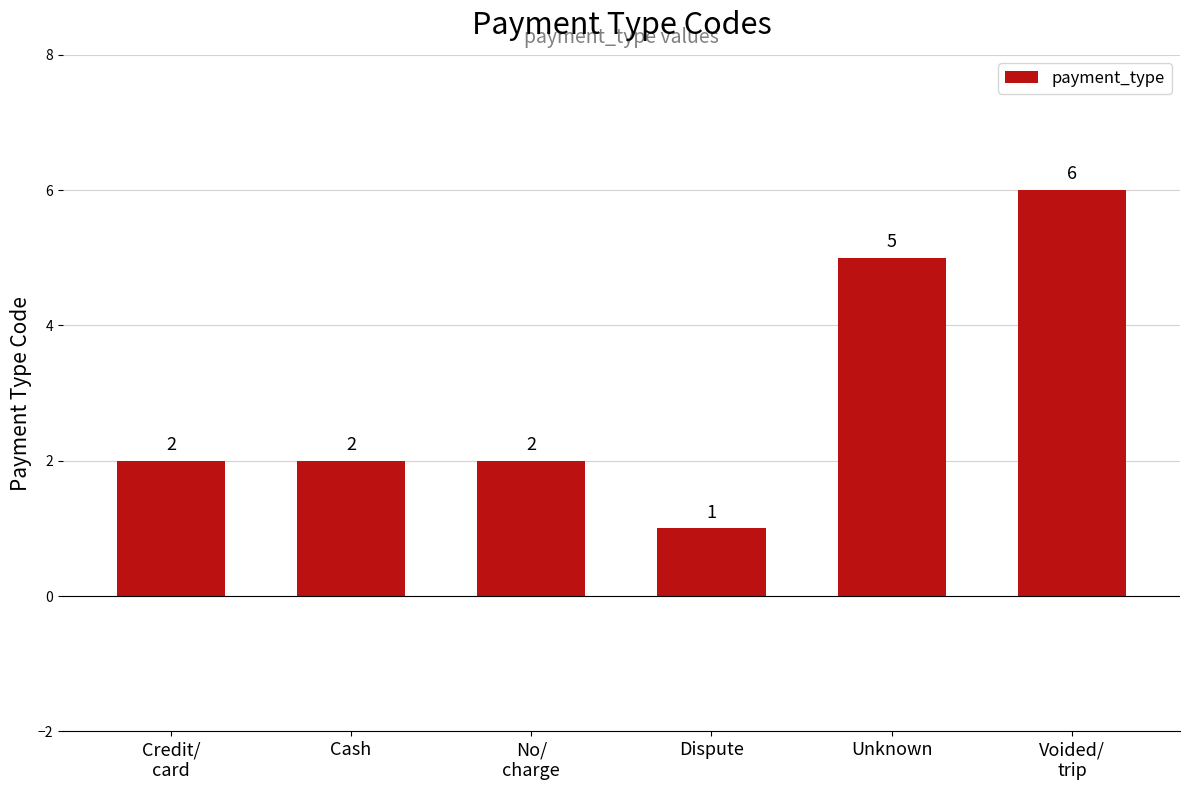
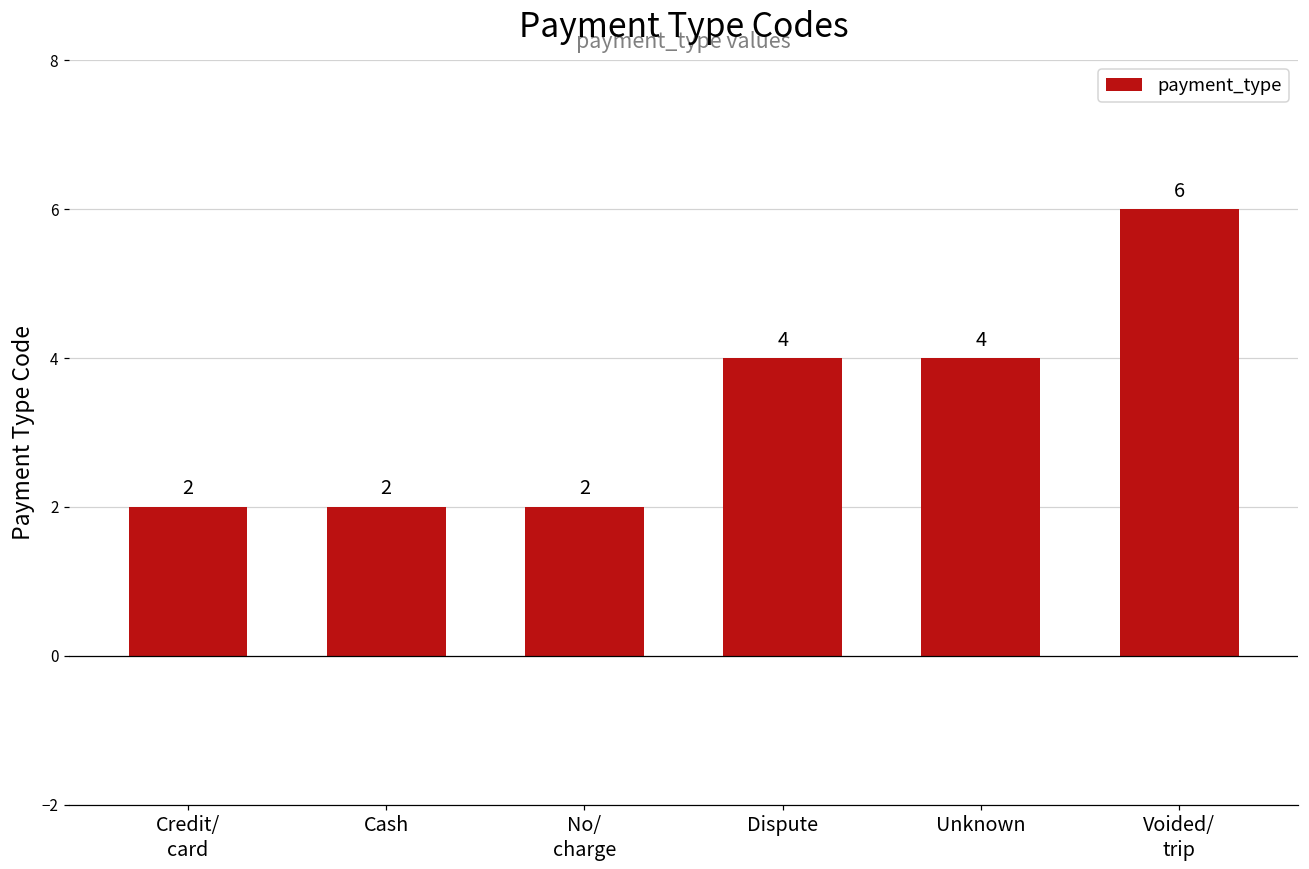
Dispute: 1 -> 4
Unknown: 5 -> 4
